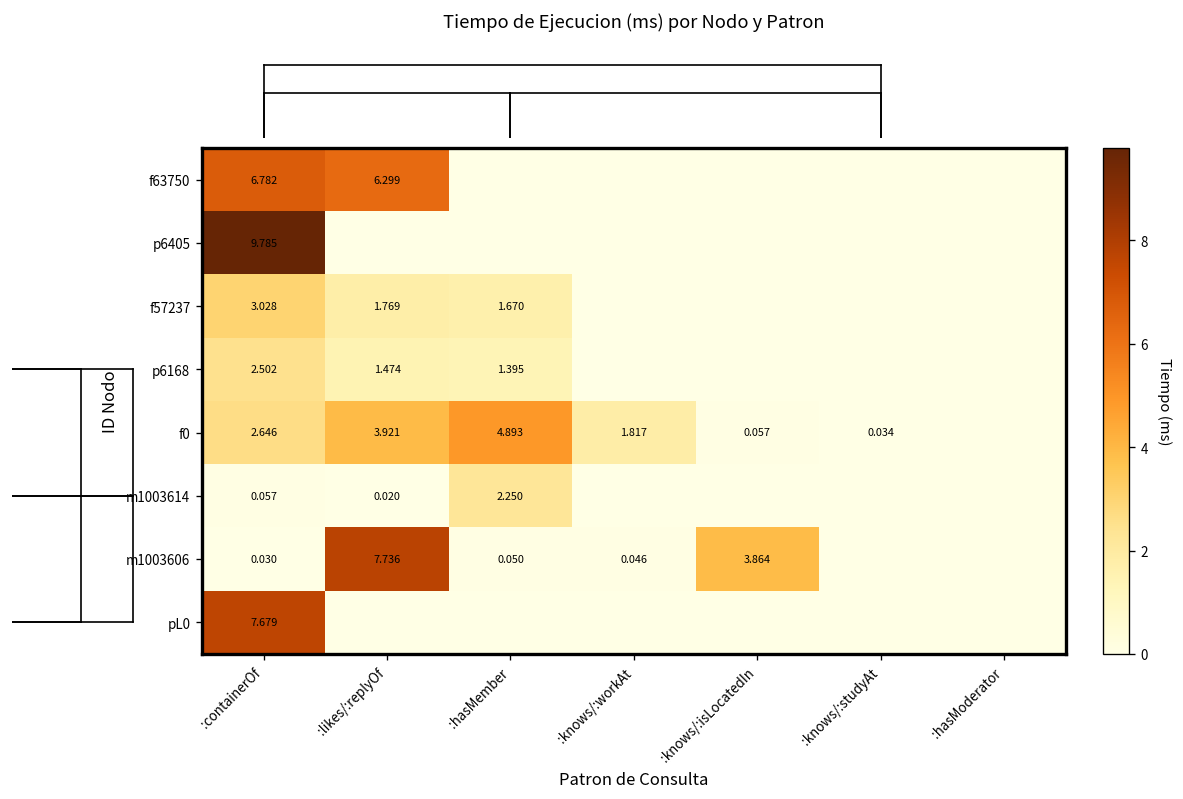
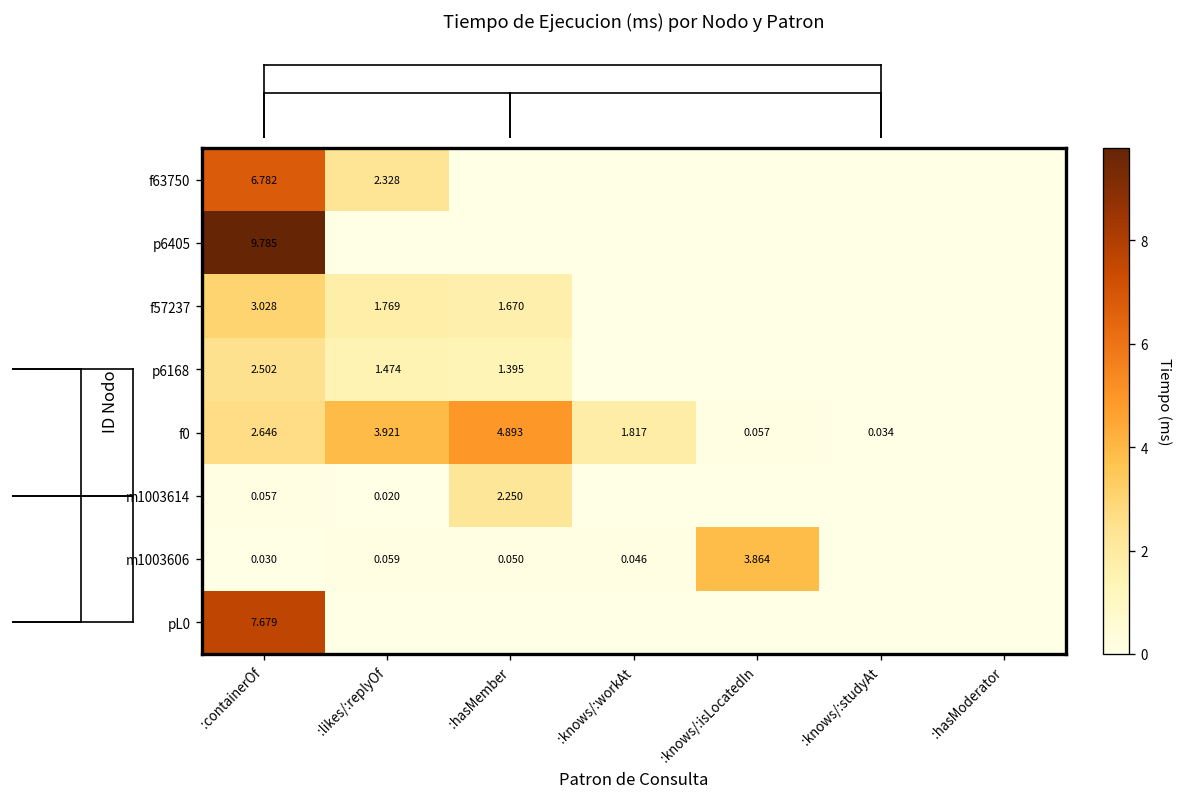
f63750, :likes/:replyOf: 6.299 -> 2.328
m1003606, :likes/:replyOf: 7.736 -> 0.059
